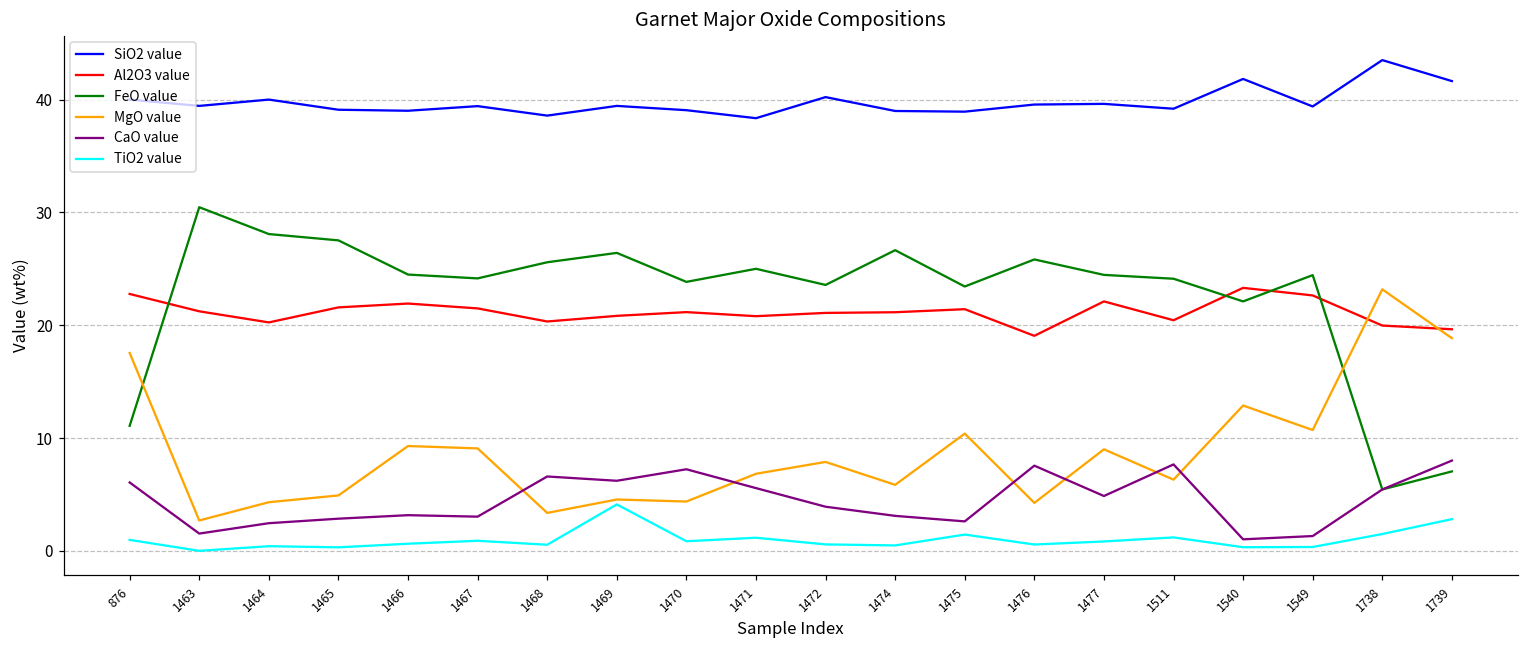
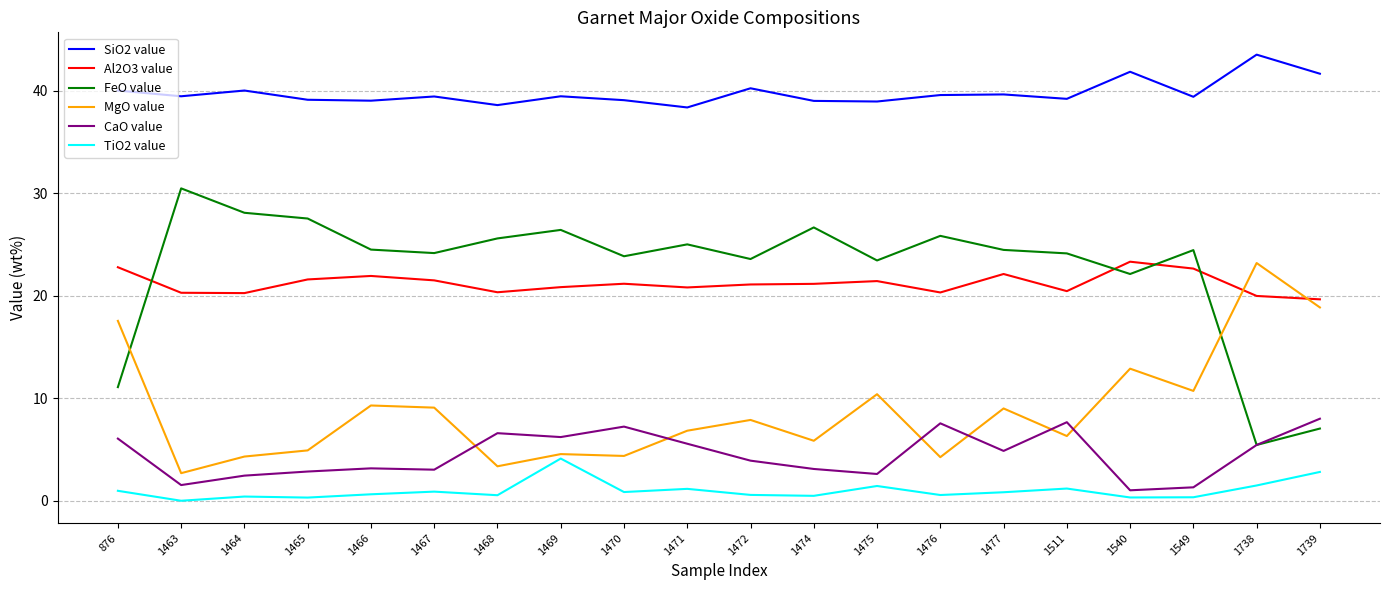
Al2O3 value, 1463: 21.2 -> 20.3
Al2O3 value, 1476: 19.1 -> 20.3
